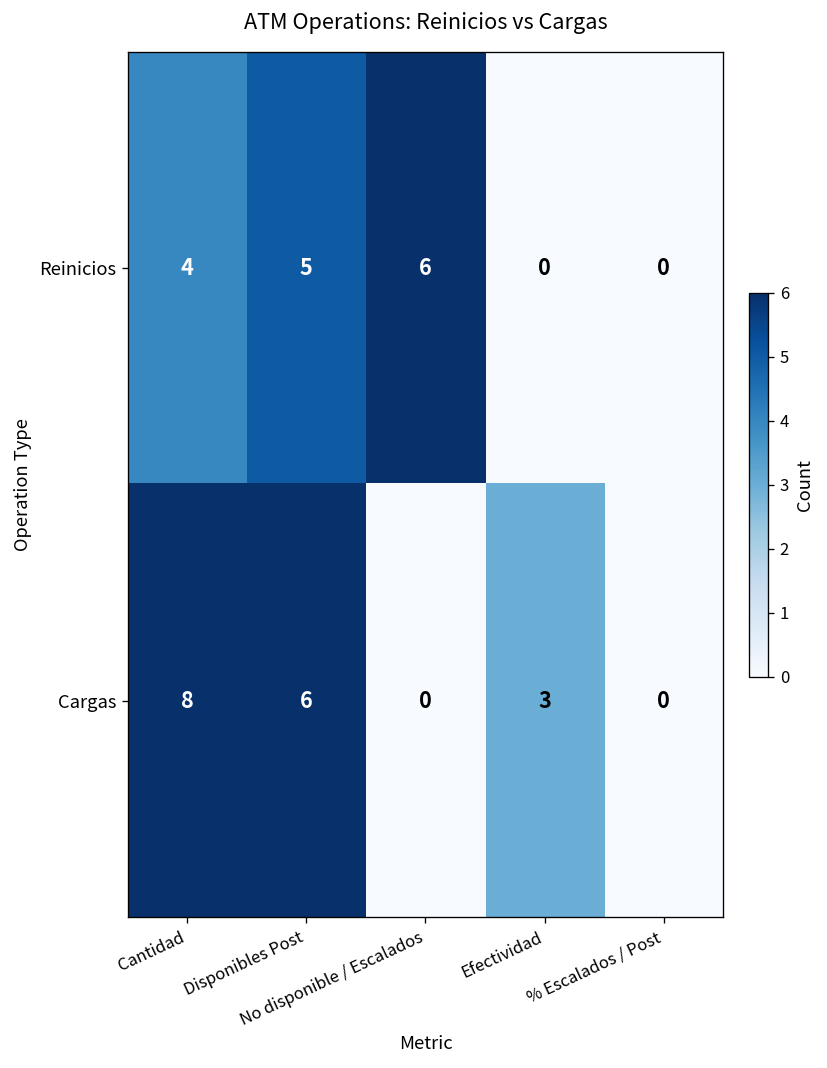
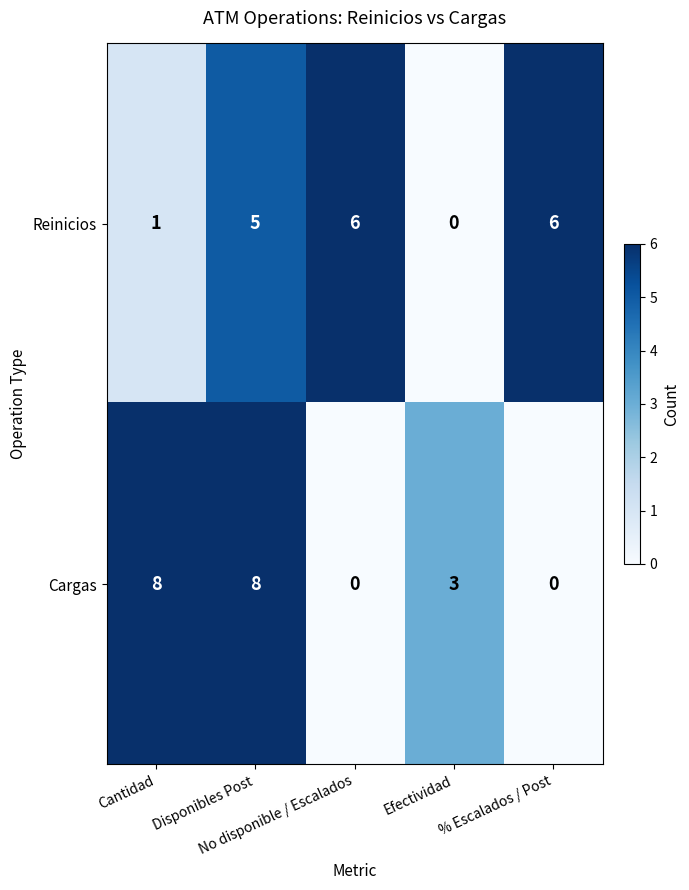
Reinicios, Cantidad: 4 -> 1
Reinicios, % Escalados / Post: 0 -> 6
Cargas, Disponibles Post: 6 -> 8
